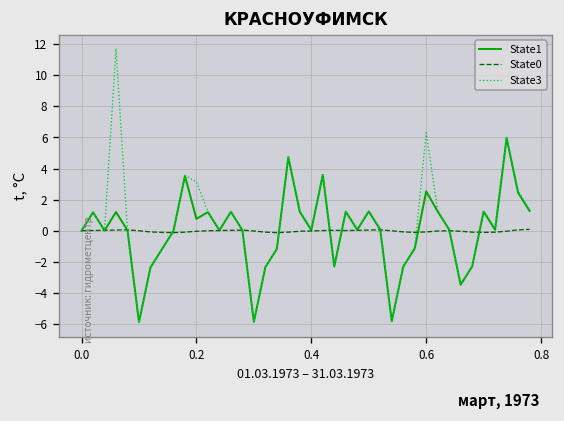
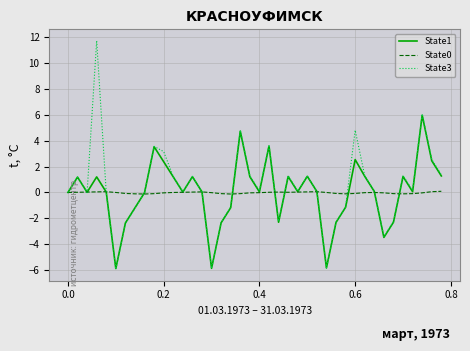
State1, 0.2: 0.8 -> 2.4
State3, 0.6: 6.3 -> 4.8
